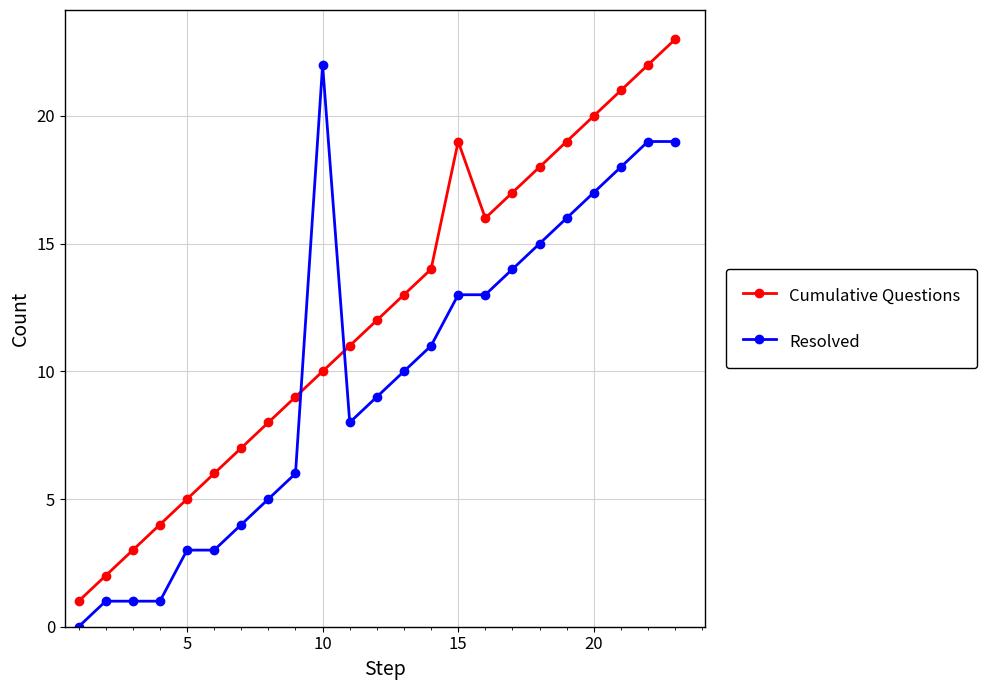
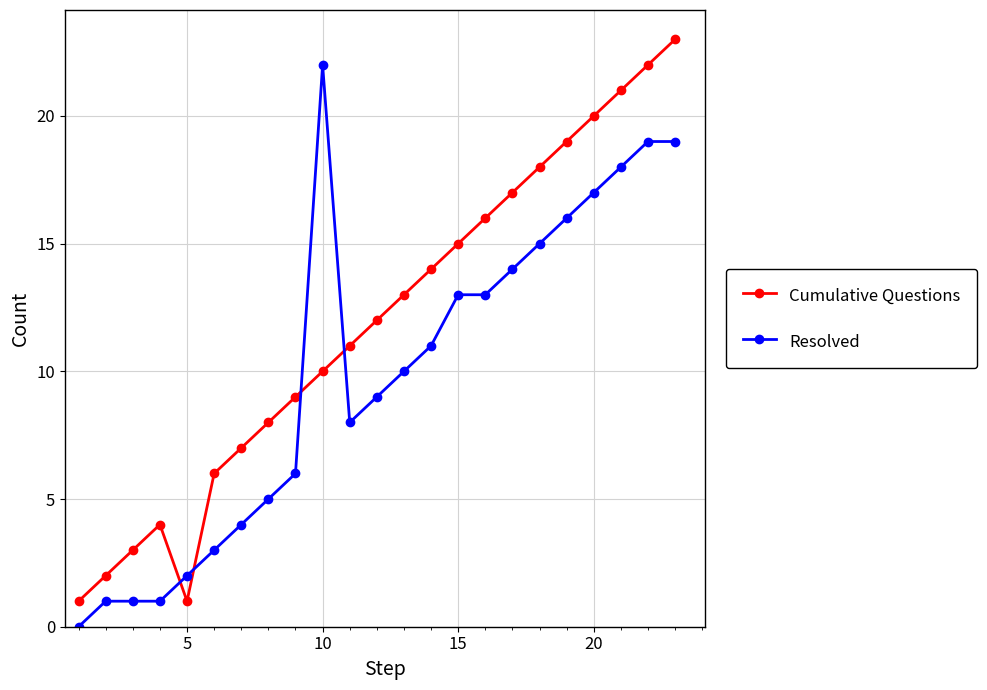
Cumulative Questions, 5: 5 -> 1
Resolved, 5: 3 -> 2
Cumulative Questions, 15: 19 -> 15
